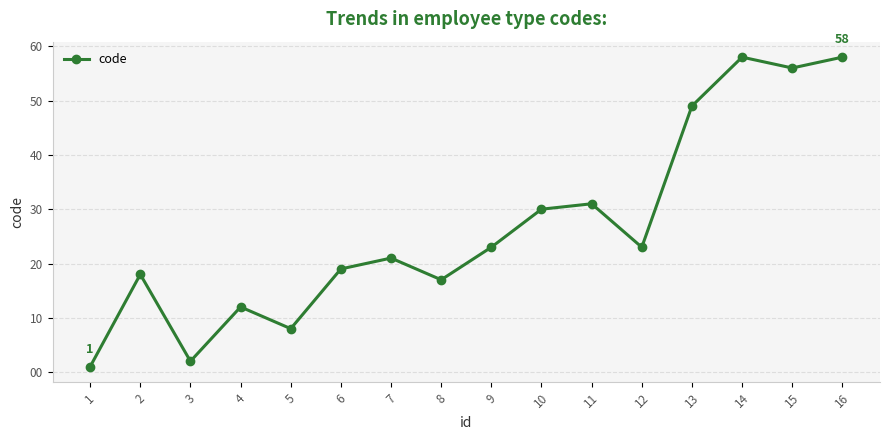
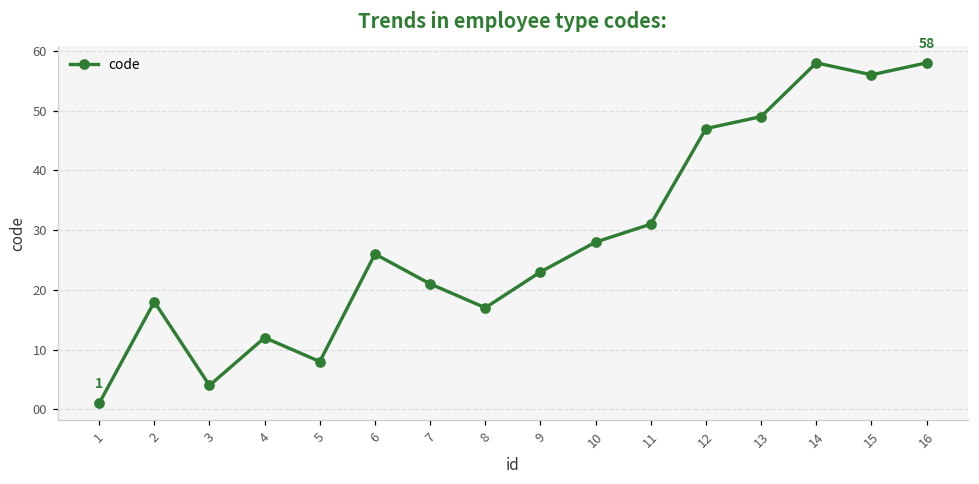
3: 2 -> 4
6: 19 -> 26
10: 30 -> 28
12: 23 -> 47
